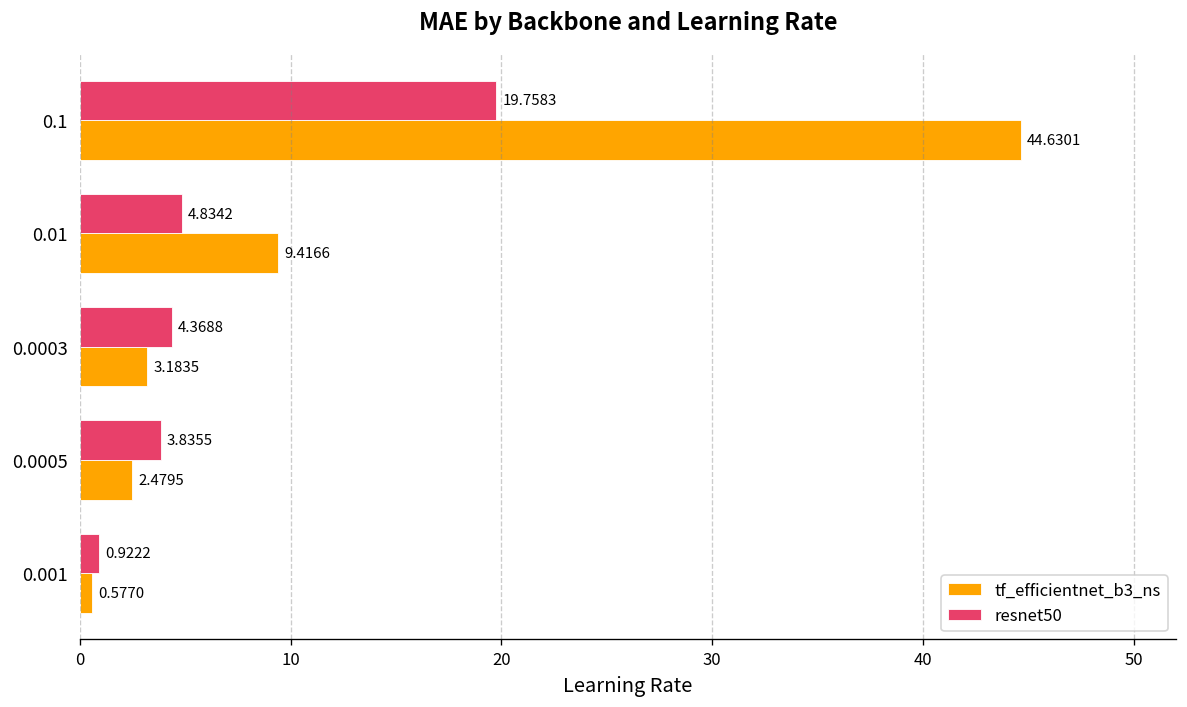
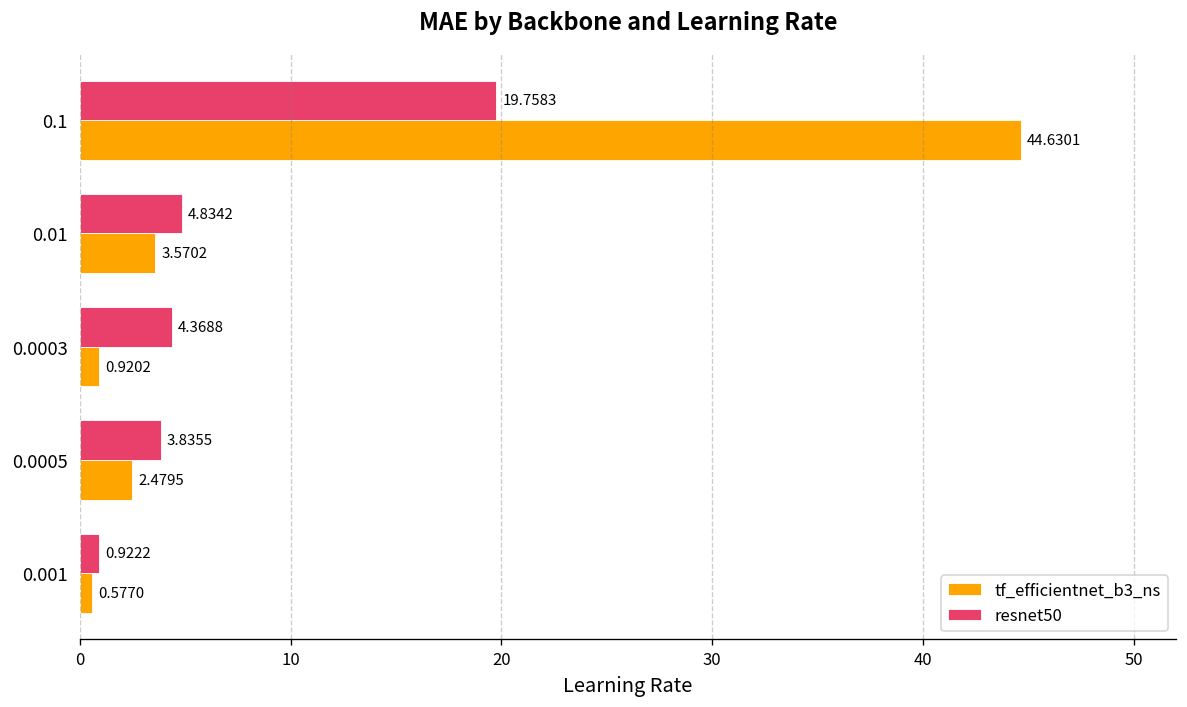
tf_efficientnet_b3_ns, 0.01: 9.4166 -> 3.5702
tf_efficientnet_b3_ns, 0.0003: 3.1835 -> 0.9202
